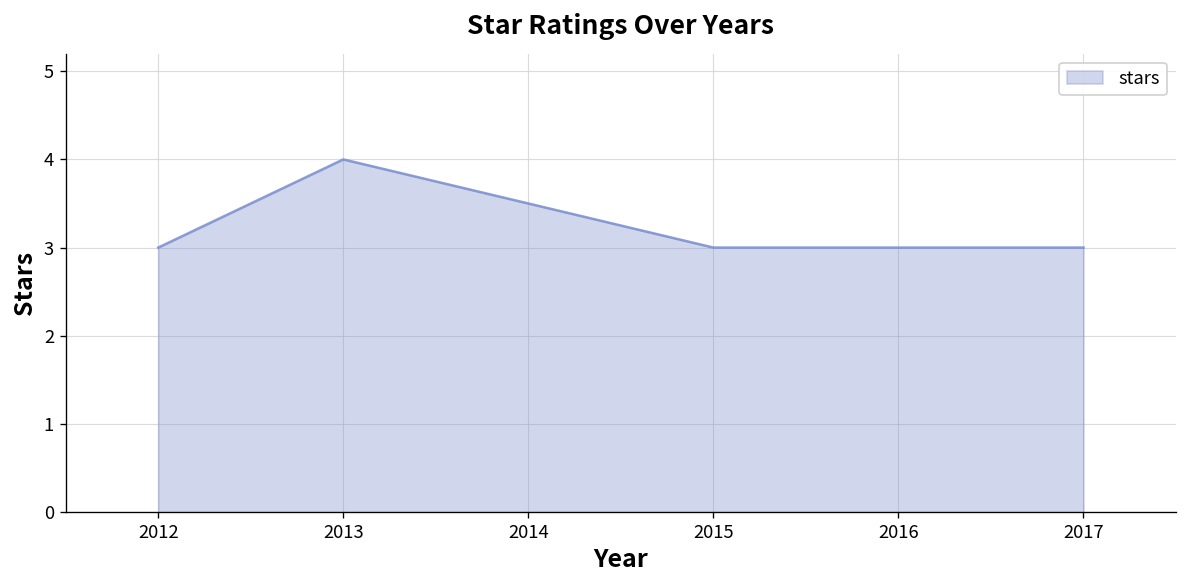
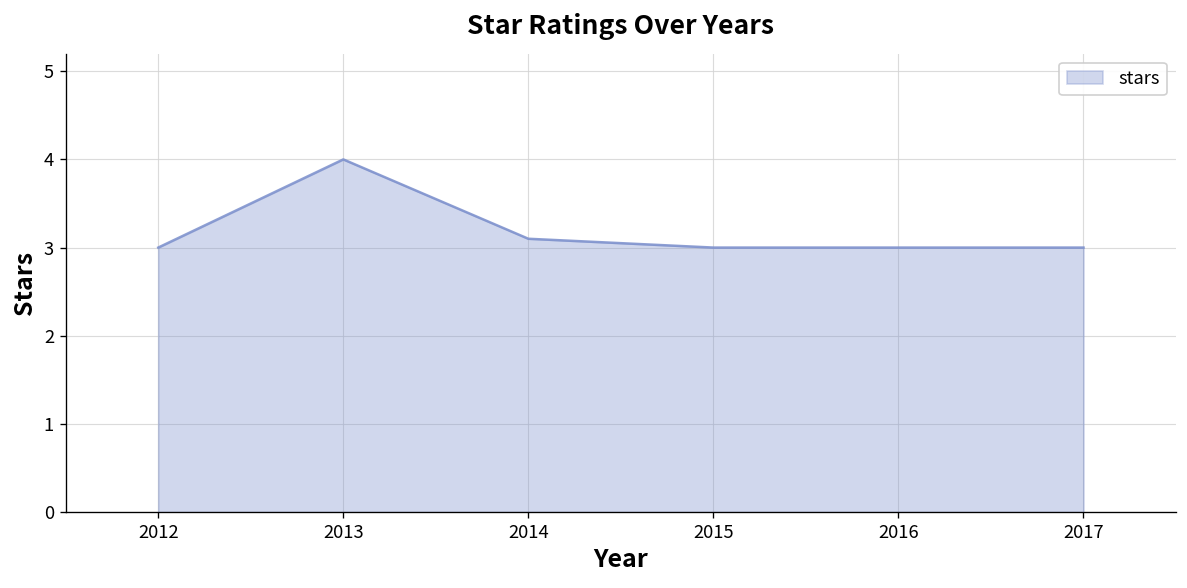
2014: 3.5 -> 3.1
